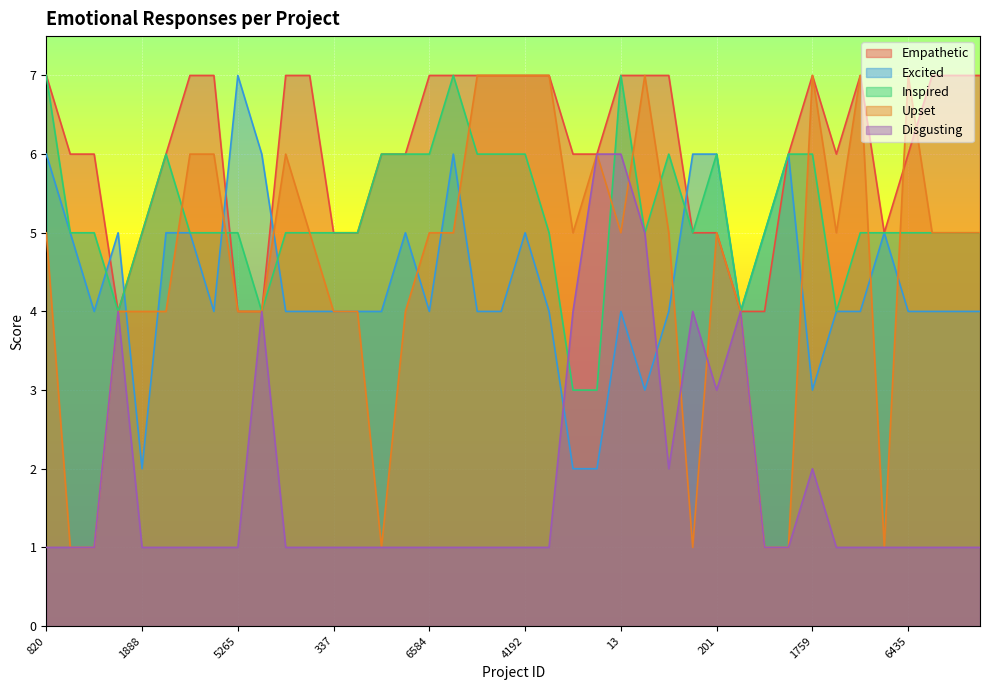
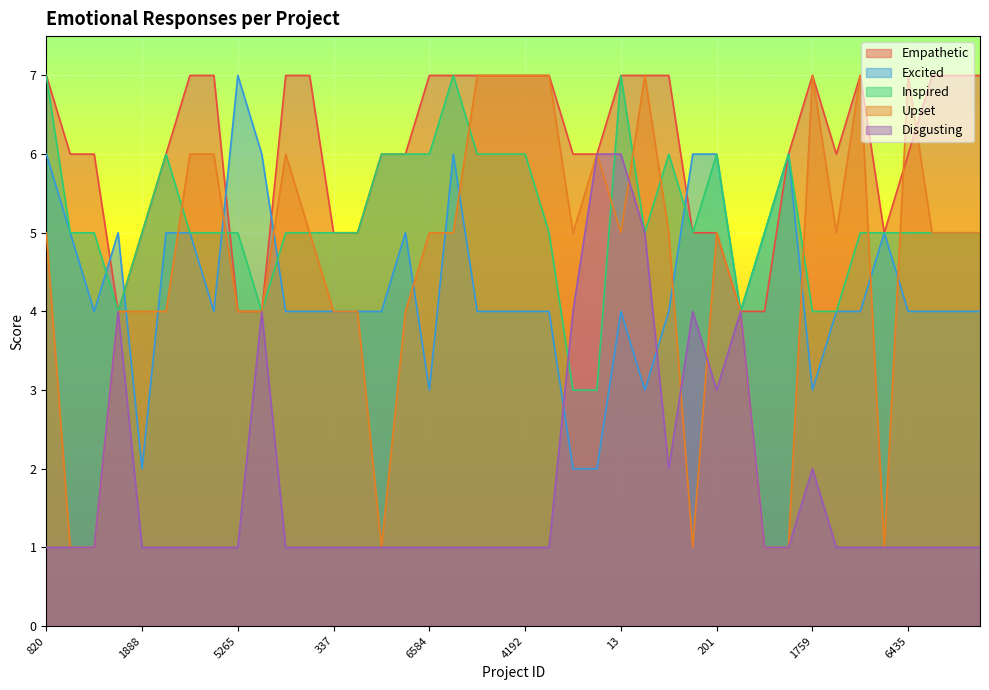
Excited, 6584: 4 -> 3
Excited, 4192: 5 -> 4
Inspired, 1759: 6 -> 4
